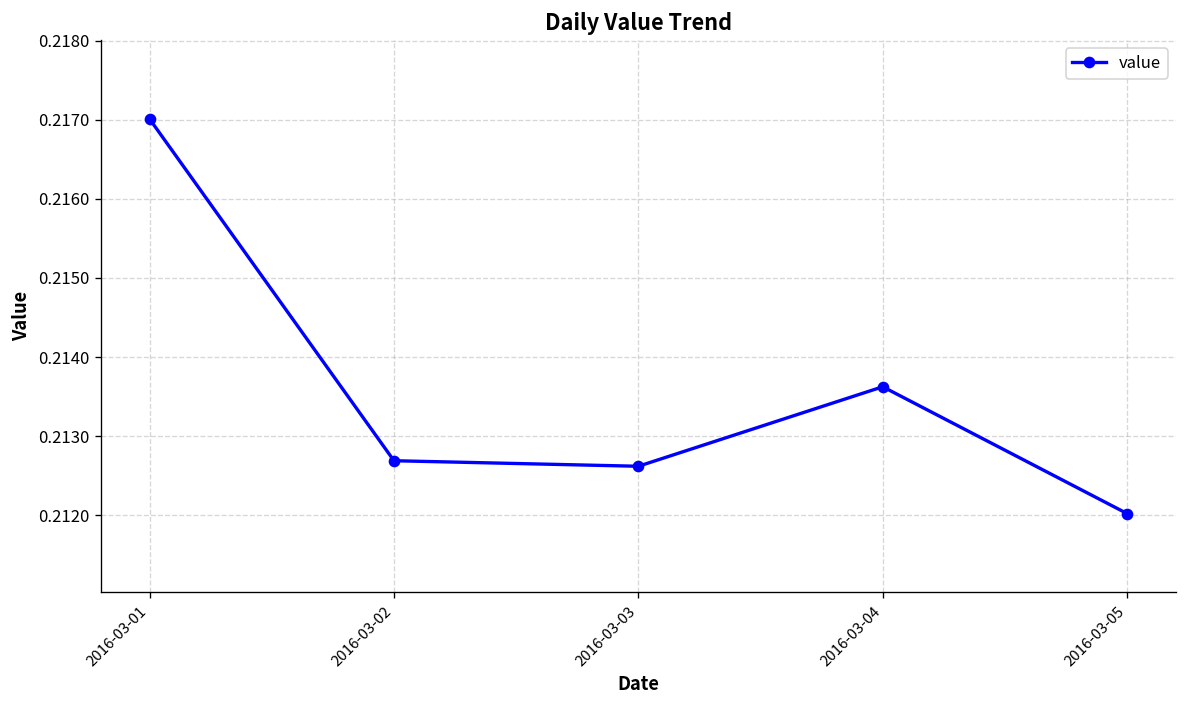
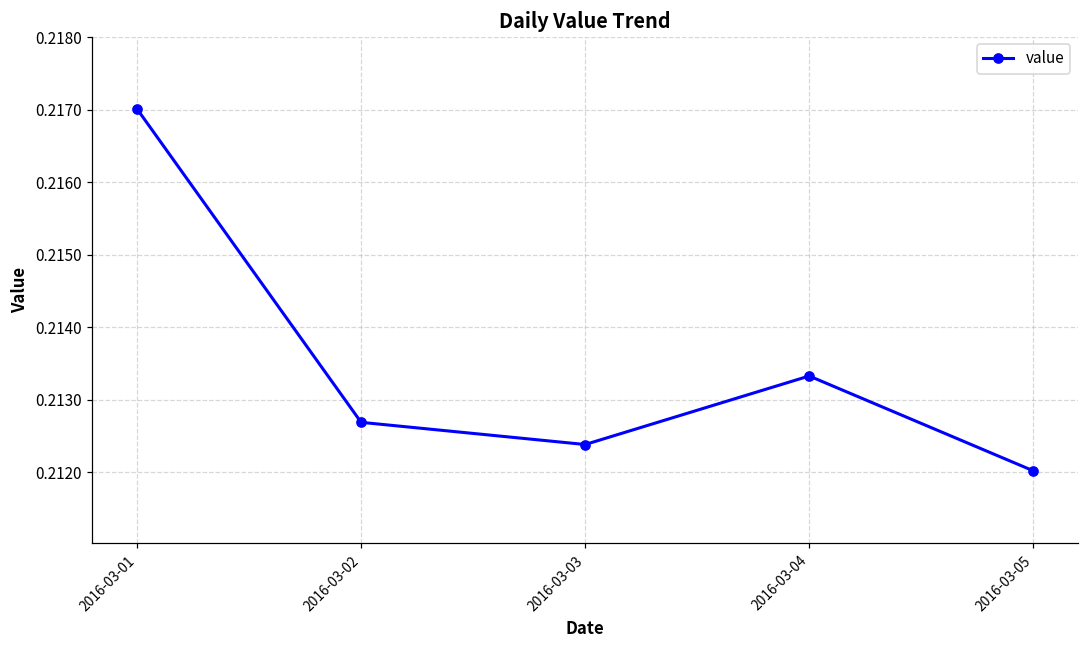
2016-03-03: 0.2126 -> 0.2124
2016-03-04: 0.2136 -> 0.2133
